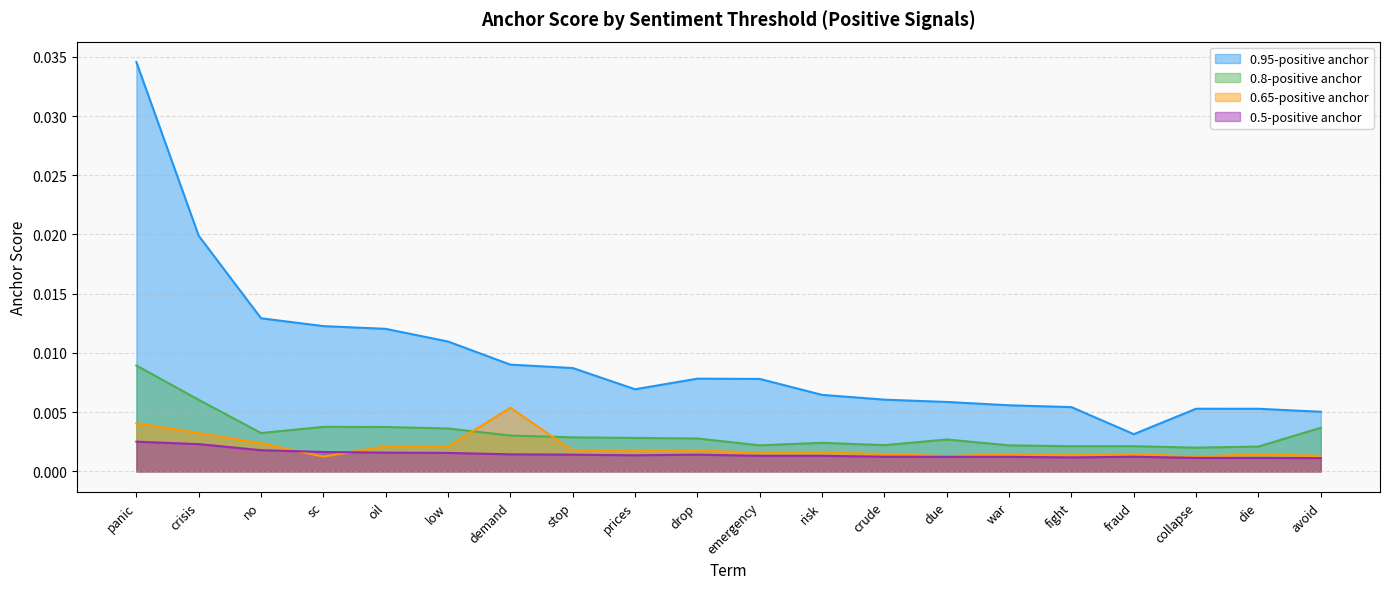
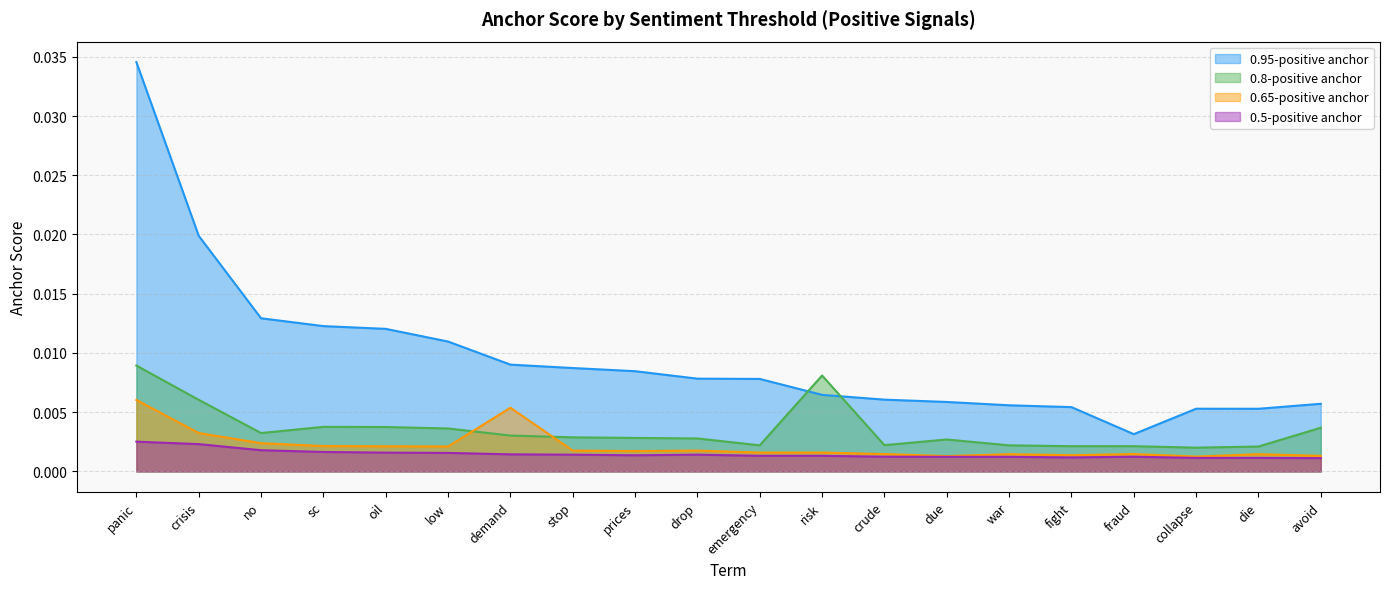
0.65-positive anchor, panic: 0.0041 -> 0.0060
0.65-positive anchor, sc: 0.0012 -> 0.0021
0.95-positive anchor, prices: 0.0069 -> 0.0085
0.8-positive anchor, risk: 0.0024 -> 0.0081
0.95-positive anchor, avoid: 0.0050 -> 0.0057
